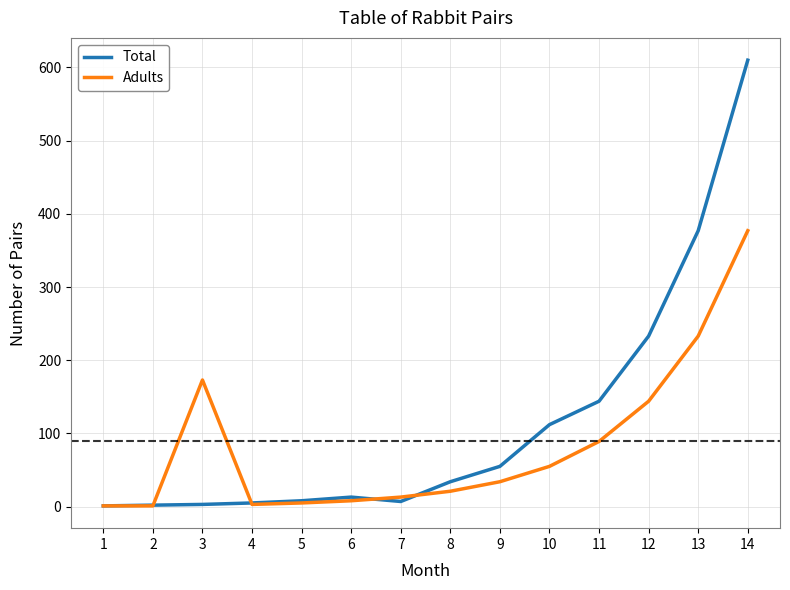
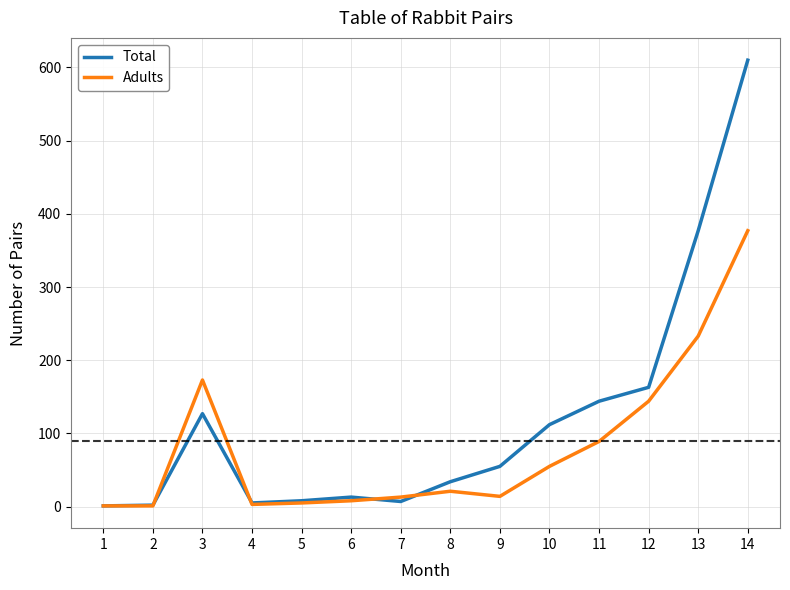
Total, 3: 0 -> 130
Adults, 9: 30 -> 10
Total, 12: 230 -> 160
